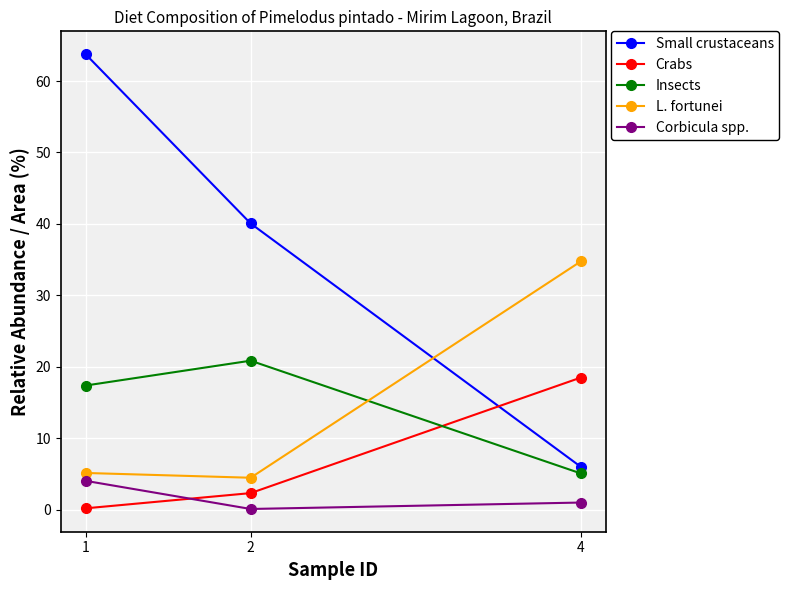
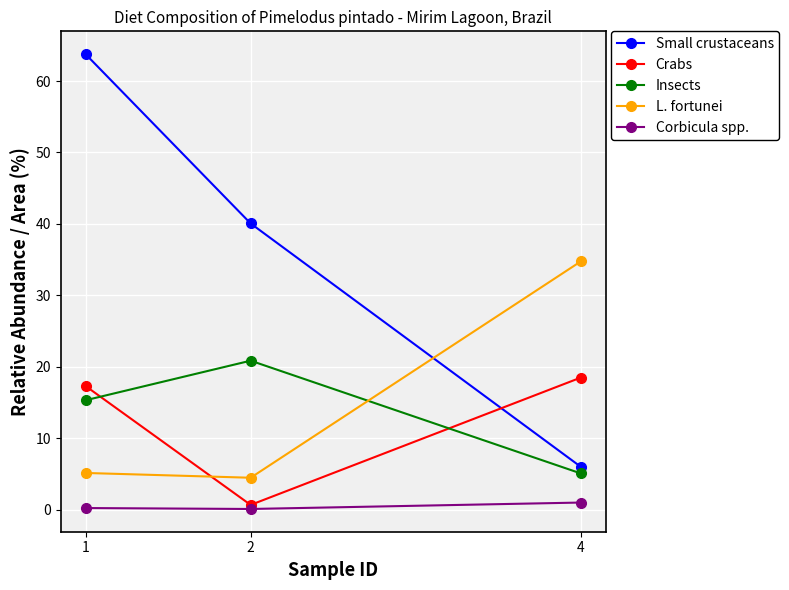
Crabs, 1: 0 -> 17
Insects, 1: 17 -> 15
Corbicula spp., 1: 4 -> 0
Crabs, 2: 2 -> 1
